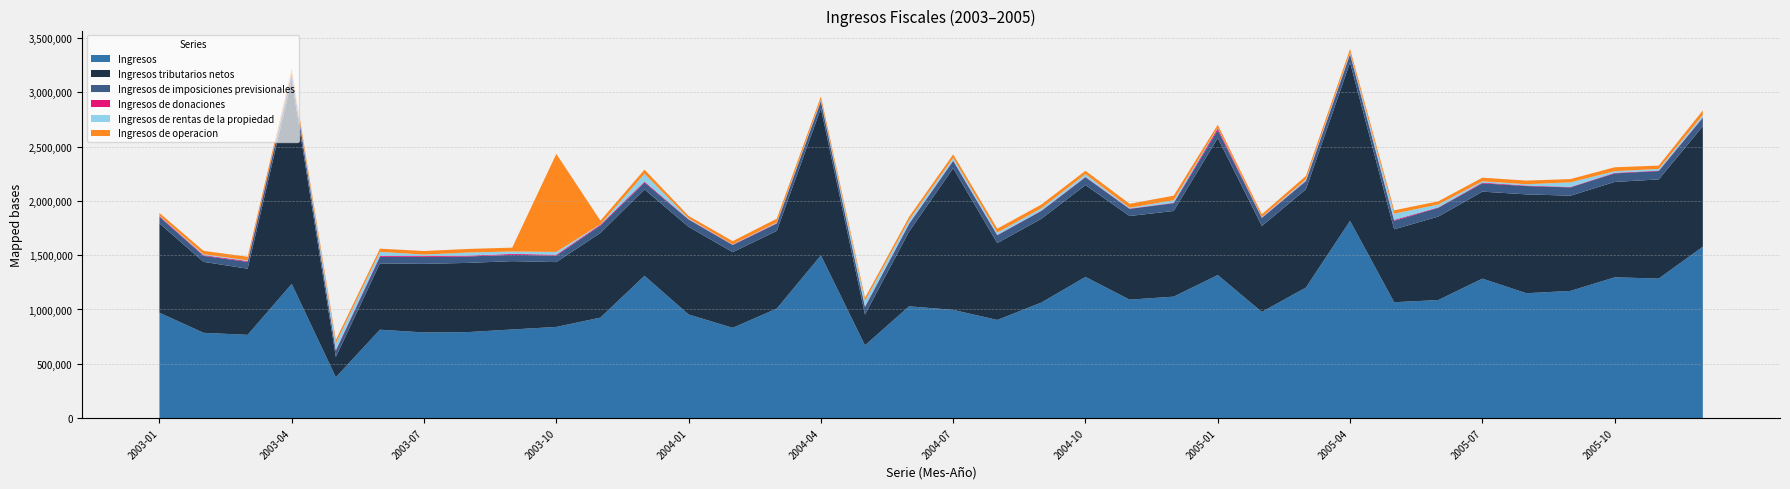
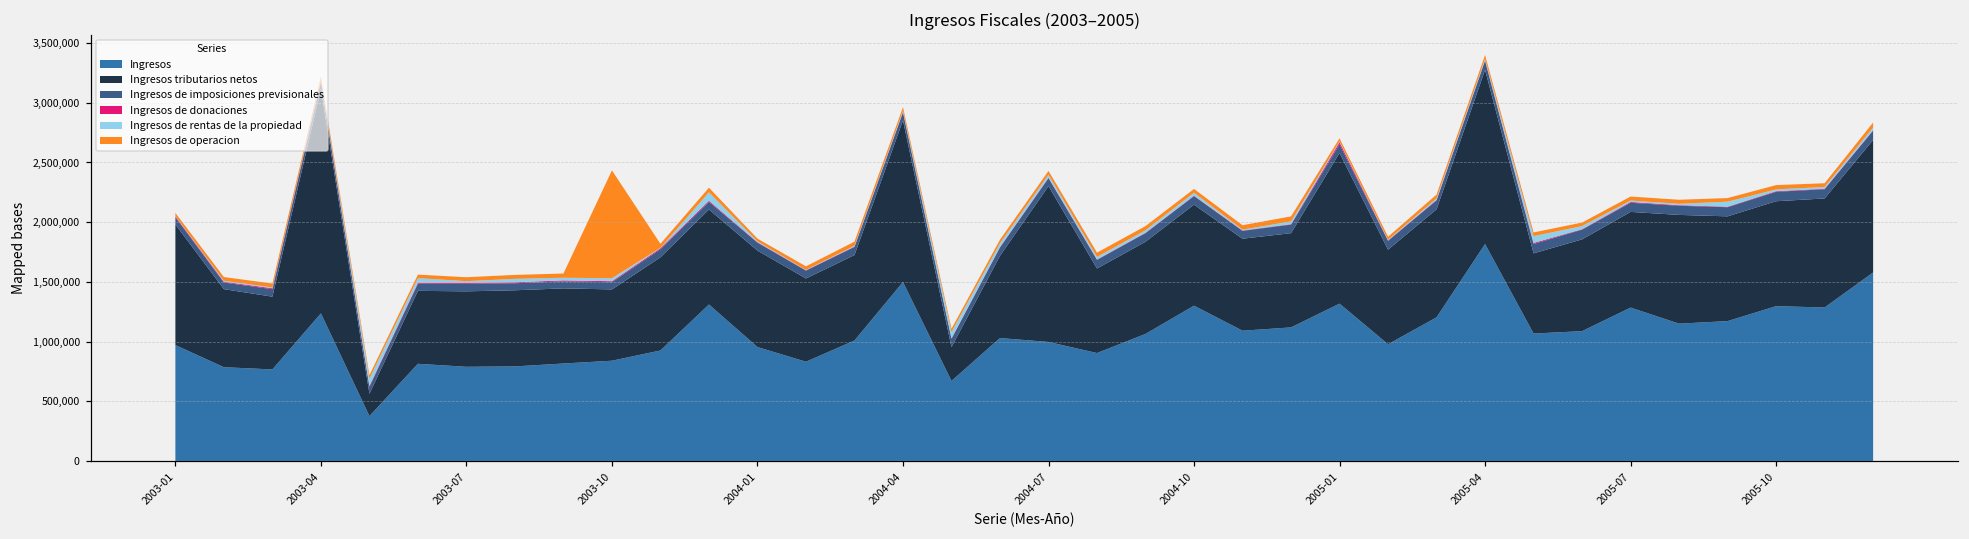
Ingresos tributarios netos, 2003-01: 820,000 -> 1,010,000
